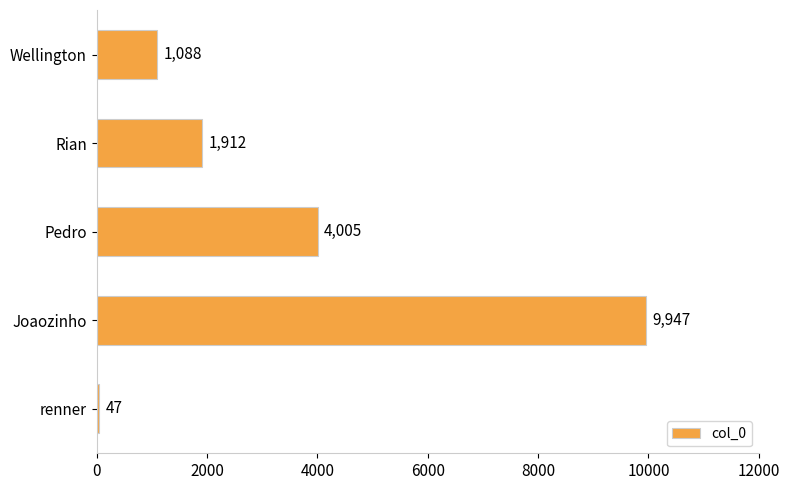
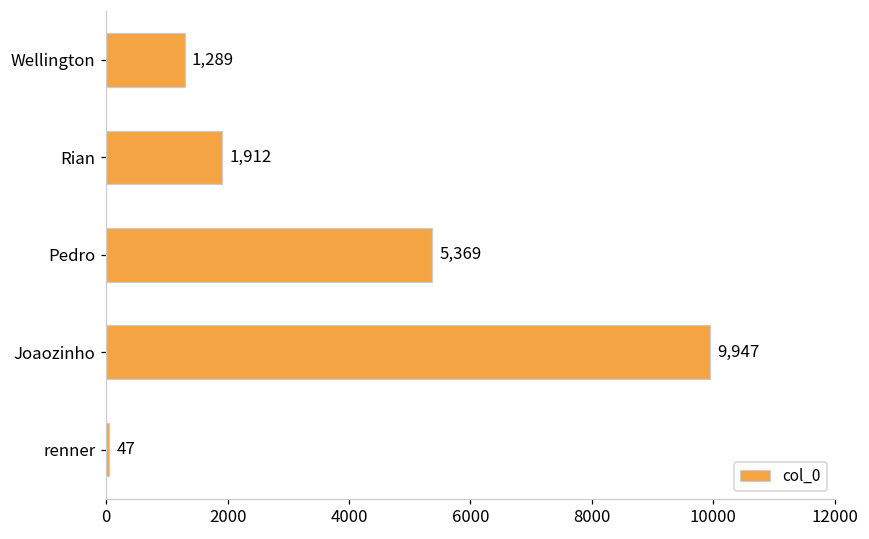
Wellington: 1,088 -> 1,289
Pedro: 4,005 -> 5,369
